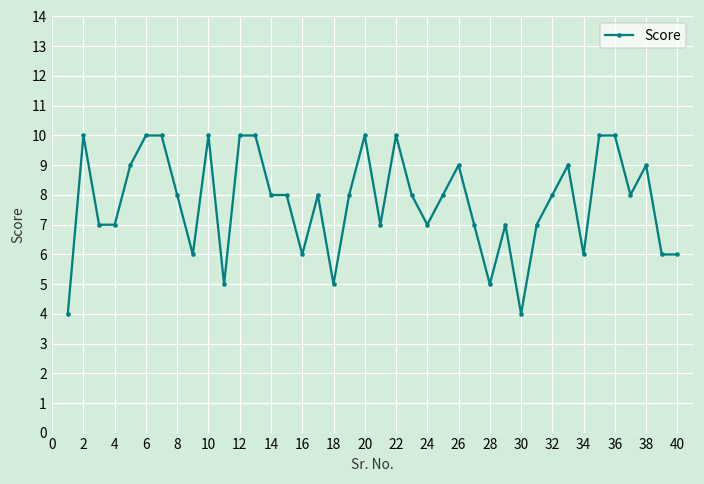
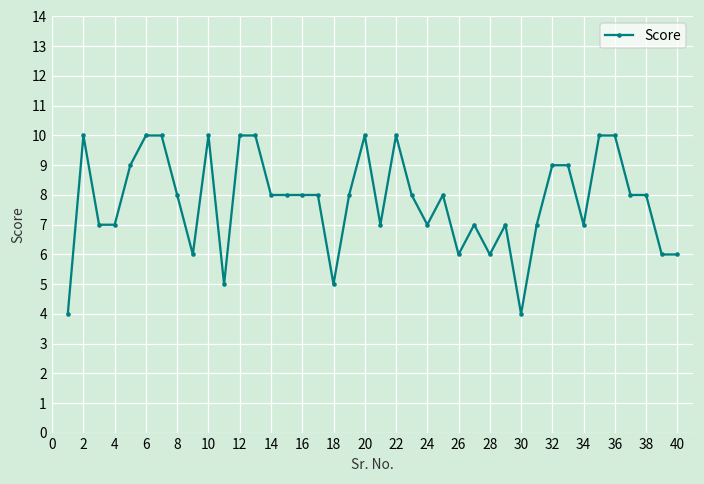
16: 6 -> 8
26: 9 -> 6
28: 5 -> 6
32: 8 -> 9
34: 6 -> 7
38: 9 -> 8
